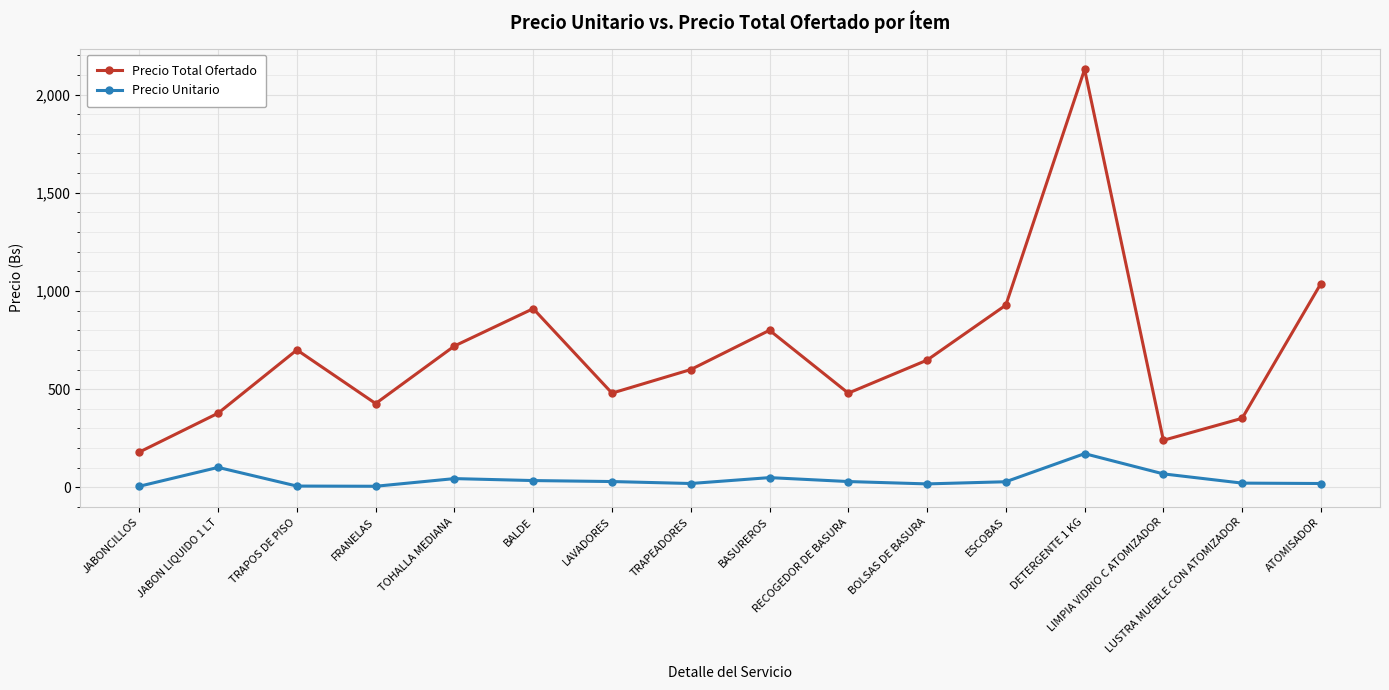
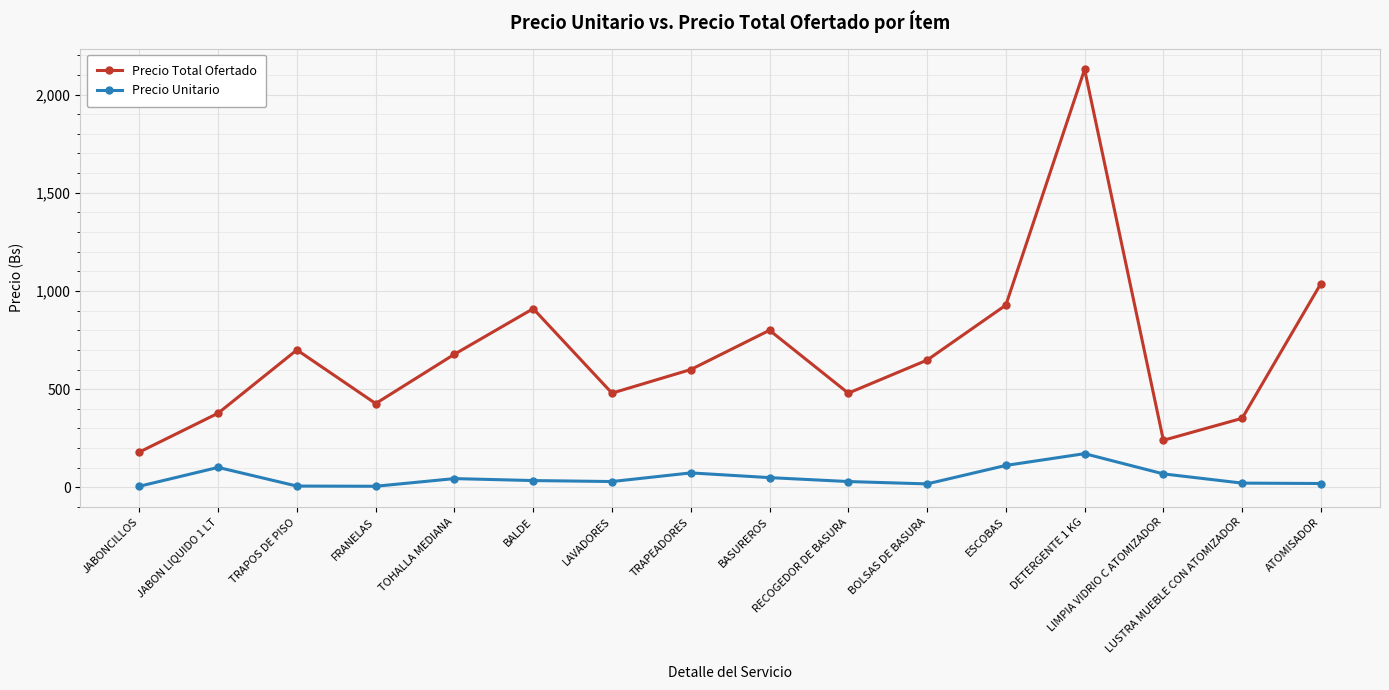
Precio Total Ofertado, TOHALLA MEDIANA: 720 -> 680
Precio Unitario, TRAPEADORES: 20 -> 70
Precio Unitario, ESCOBAS: 30 -> 110
